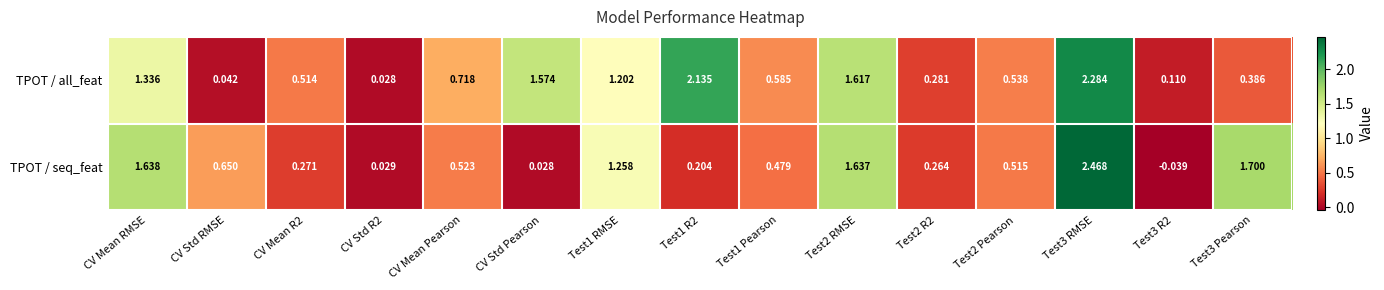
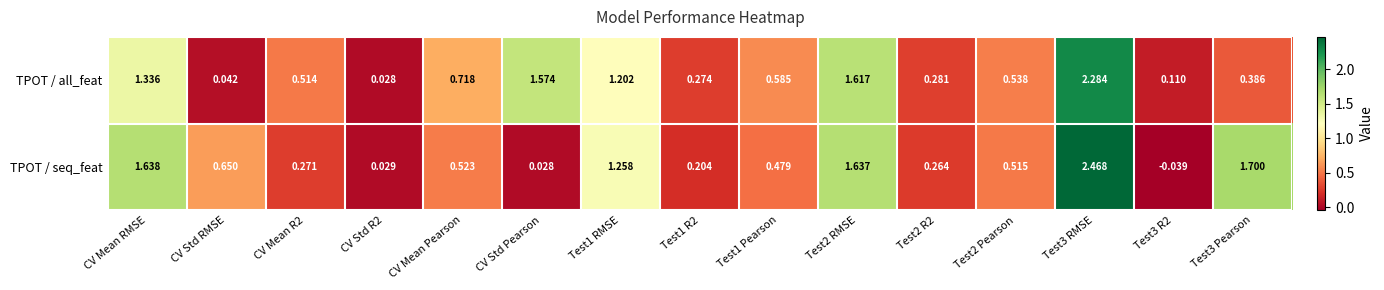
TPOT / all_feat, Test1 R2: 2.135 -> 0.274
